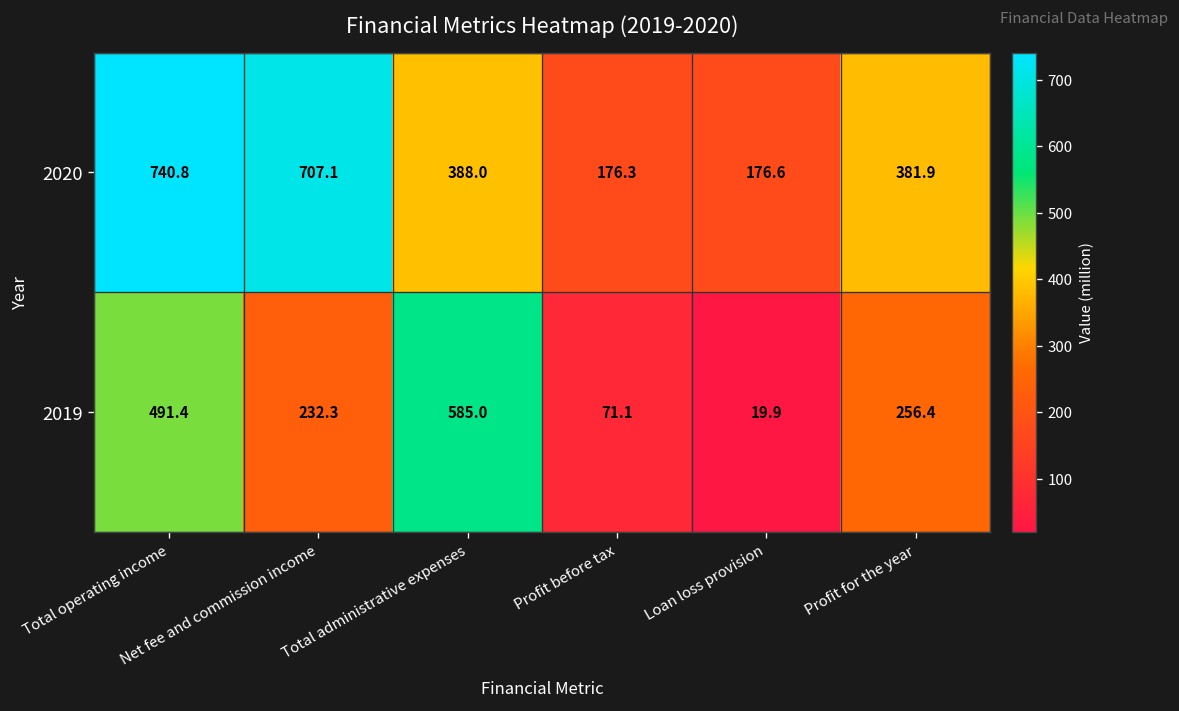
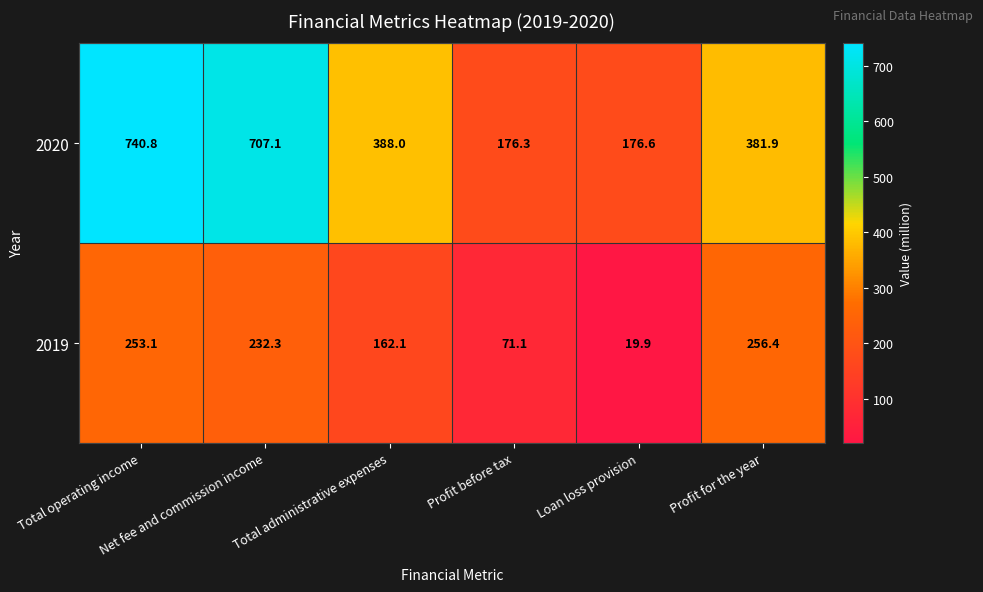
2019, Total operating income: 491.4 -> 253.1
2019, Total administrative expenses: 585.0 -> 162.1
